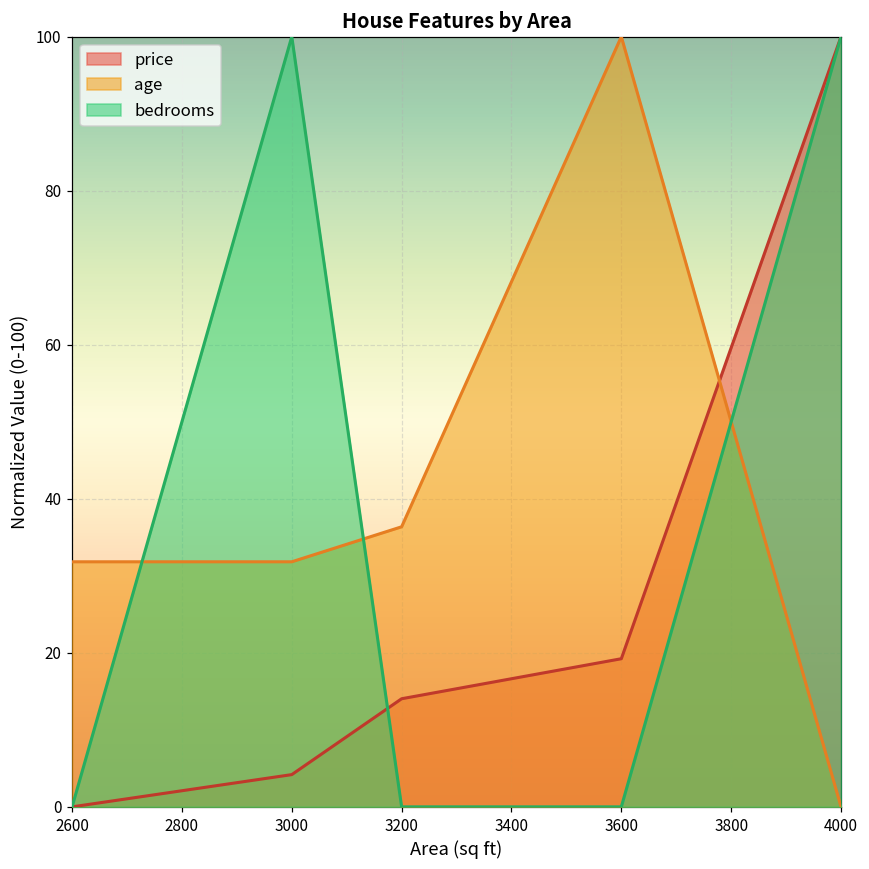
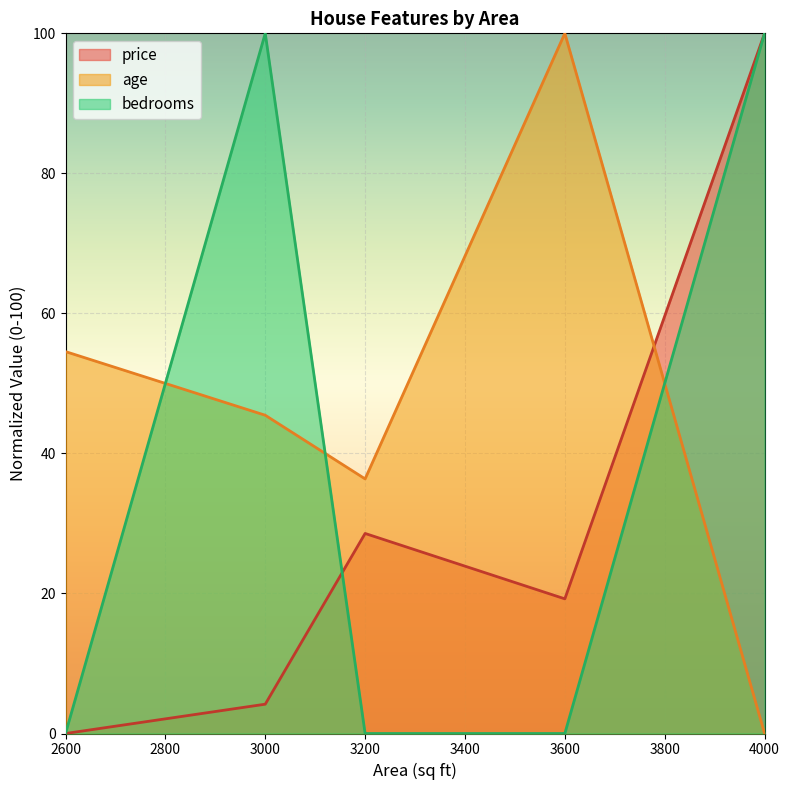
age, 2600: 32 -> 55
age, 3000: 32 -> 45
price, 3200: 14 -> 29
